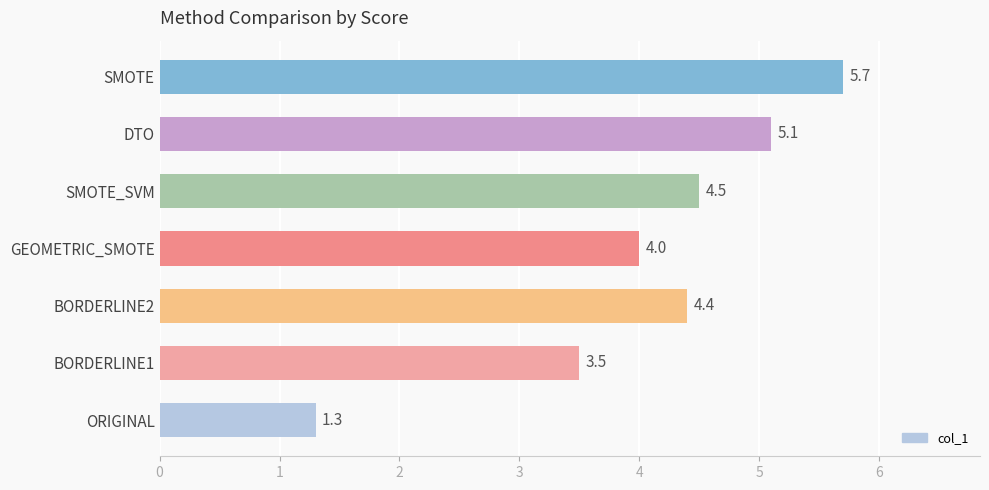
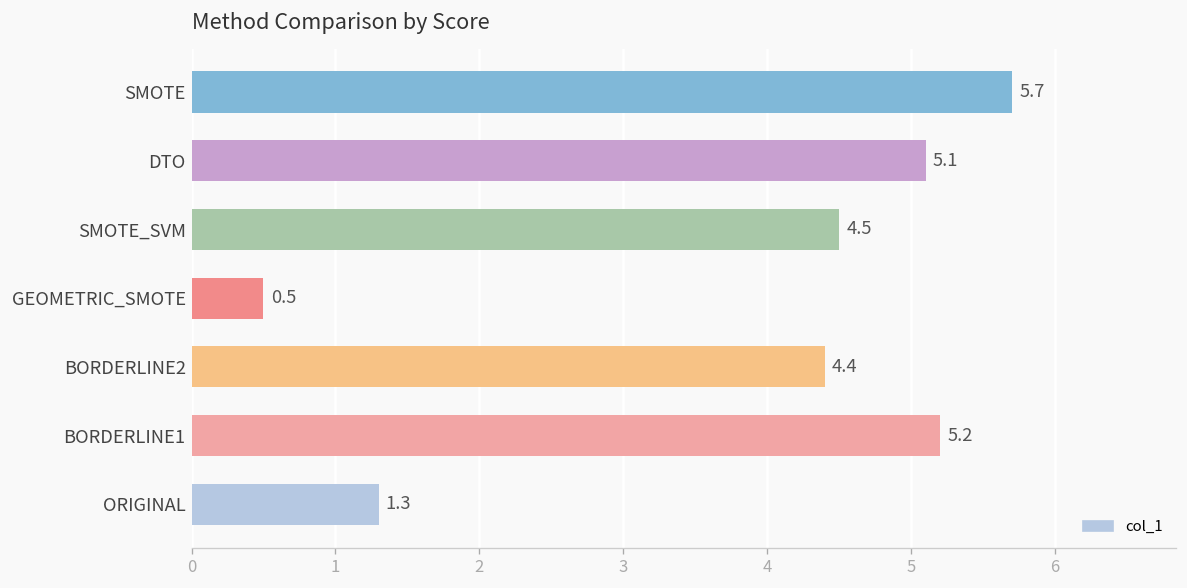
GEOMETRIC_SMOTE: 4.0 -> 0.5
BORDERLINE1: 3.5 -> 5.2
